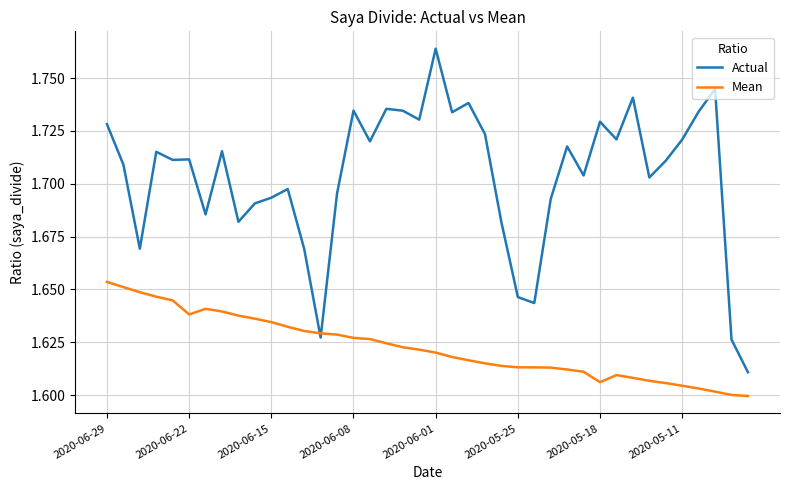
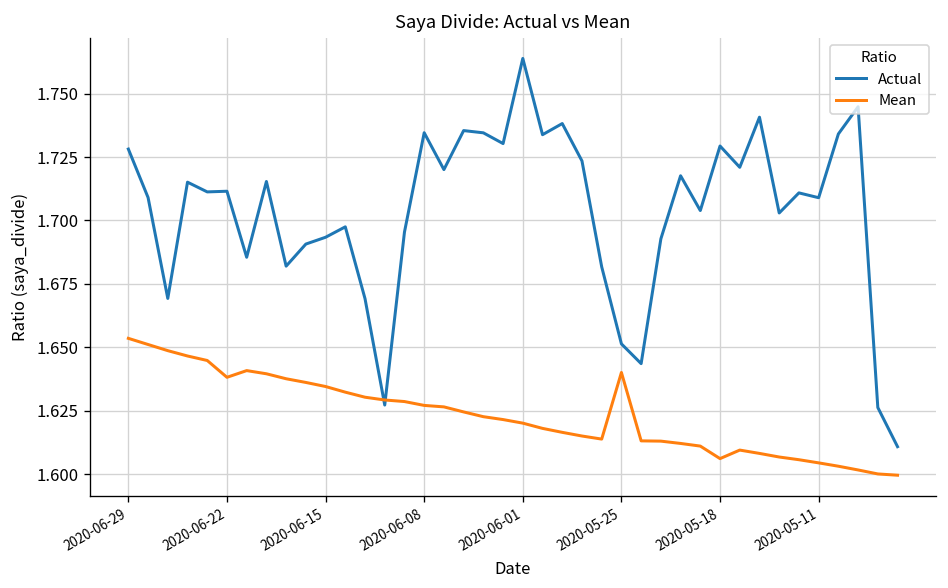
Actual, 2020-05-25: 1.646 -> 1.651
Mean, 2020-05-25: 1.613 -> 1.640
Actual, 2020-05-11: 1.721 -> 1.709
